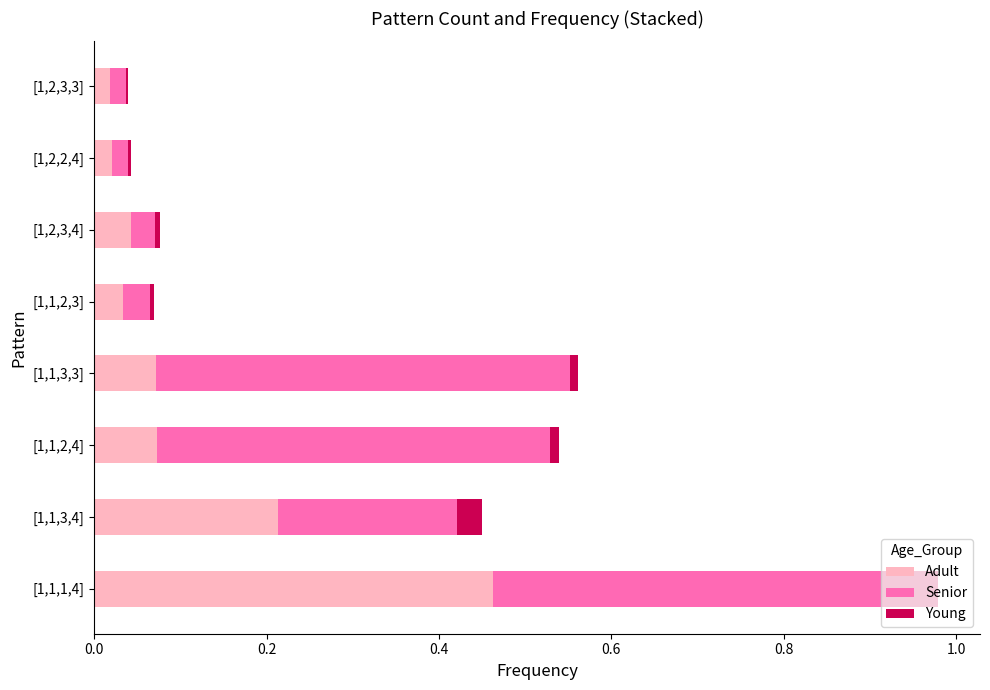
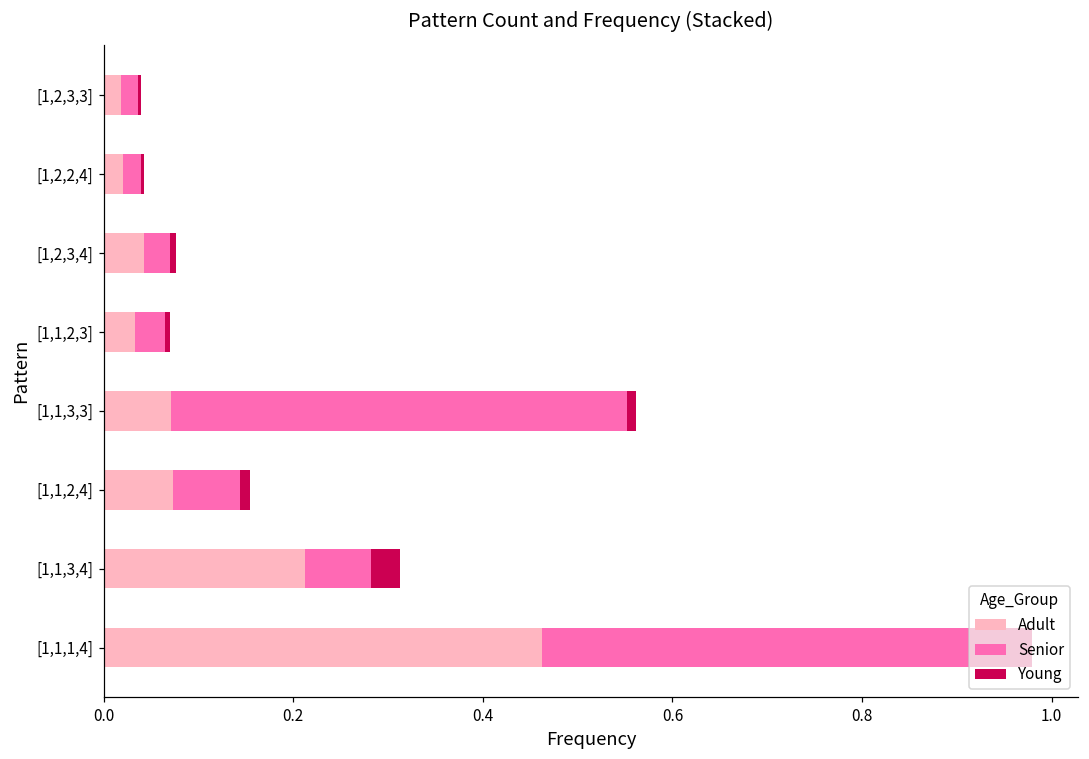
Senior, [1,1,2,4]: 0.46 -> 0.07
Senior, [1,1,3,4]: 0.21 -> 0.07
